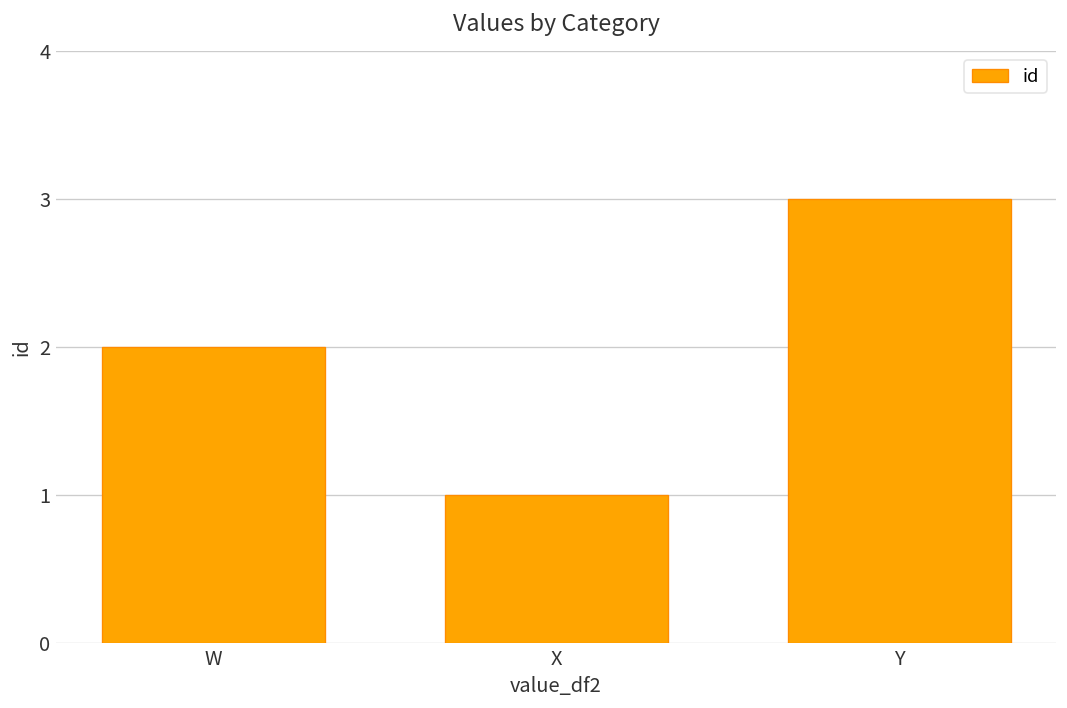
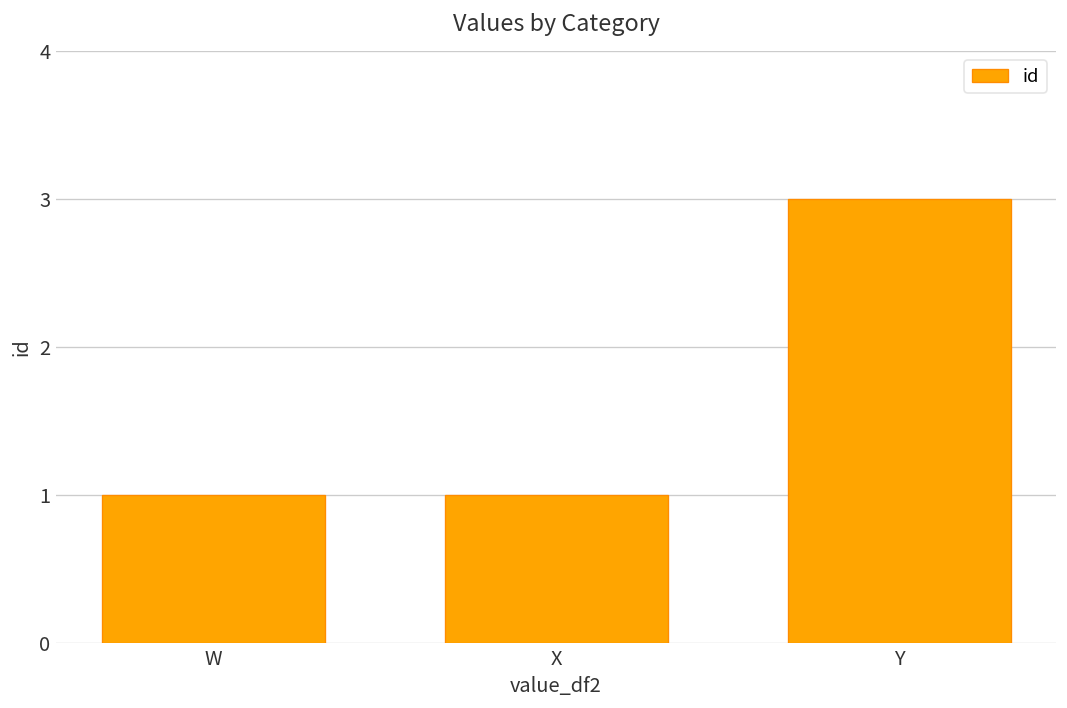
W: 2 -> 1
